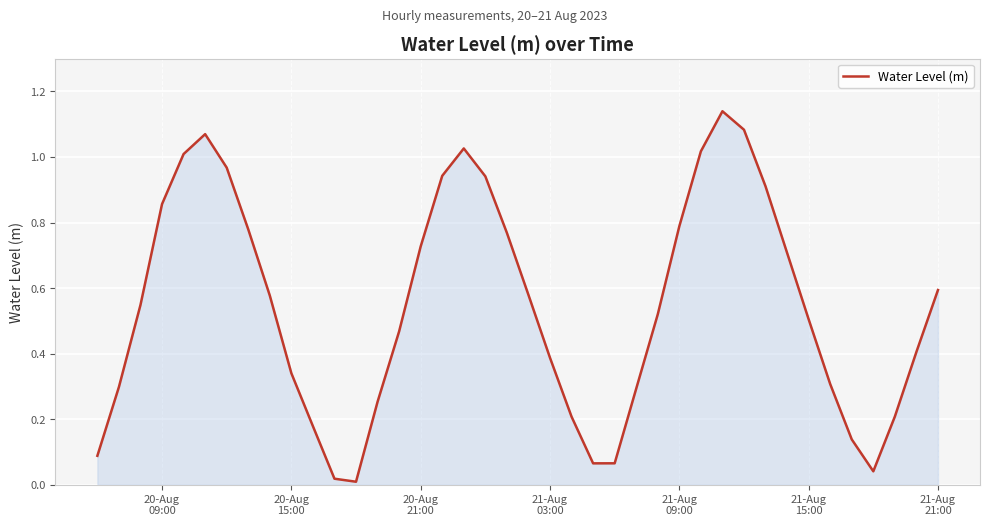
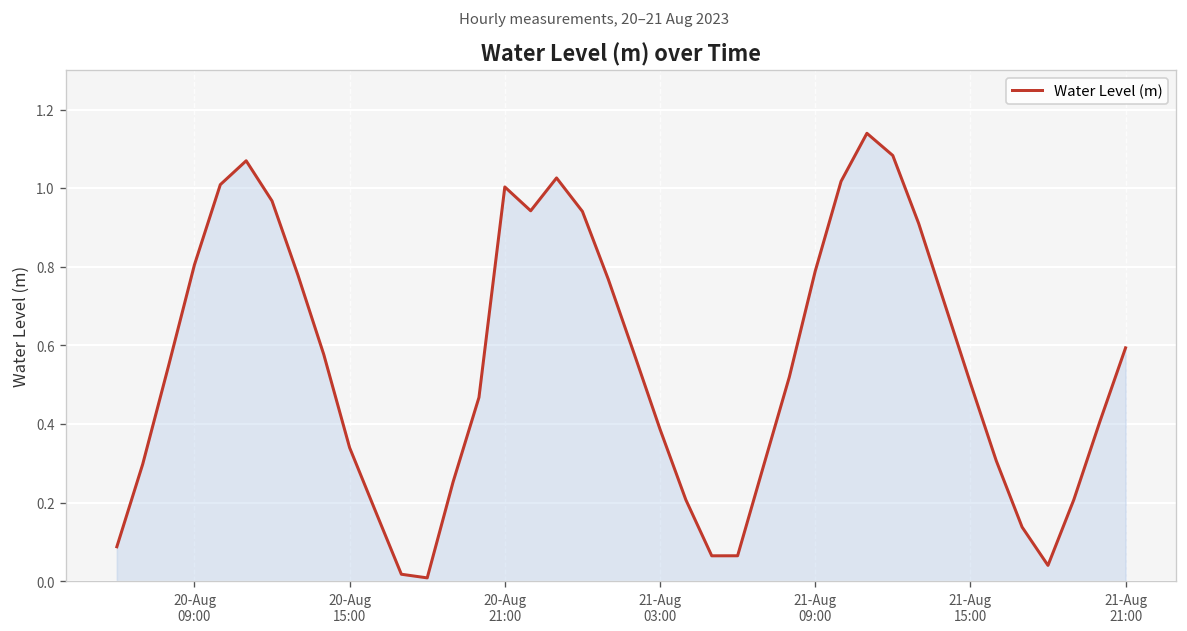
20-Aug 09:00: 0.86 -> 0.81
20-Aug 21:00: 0.73 -> 1.00
